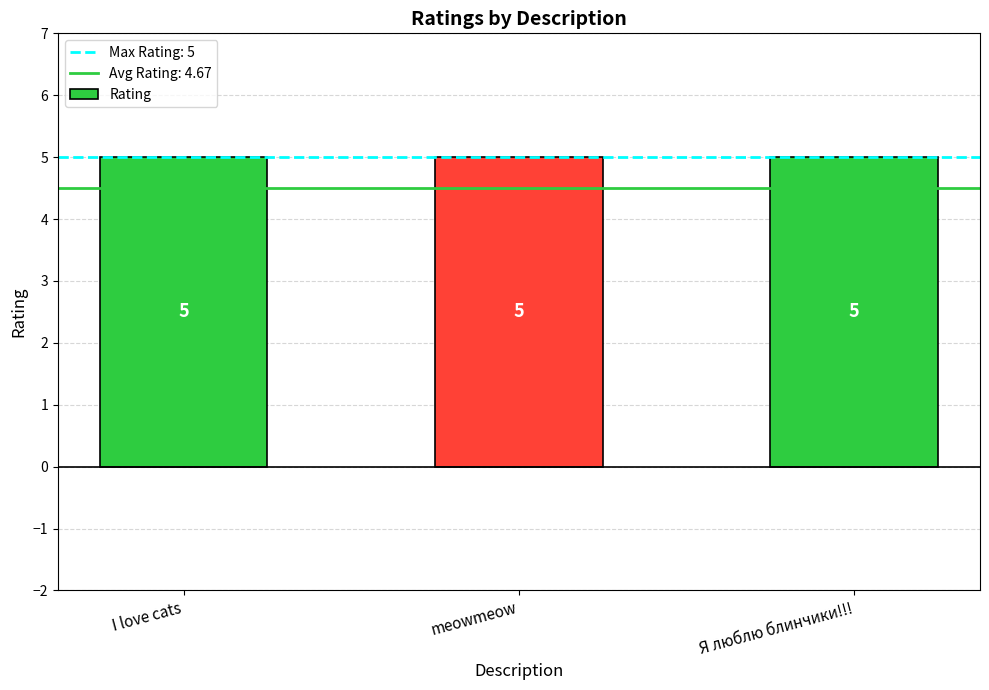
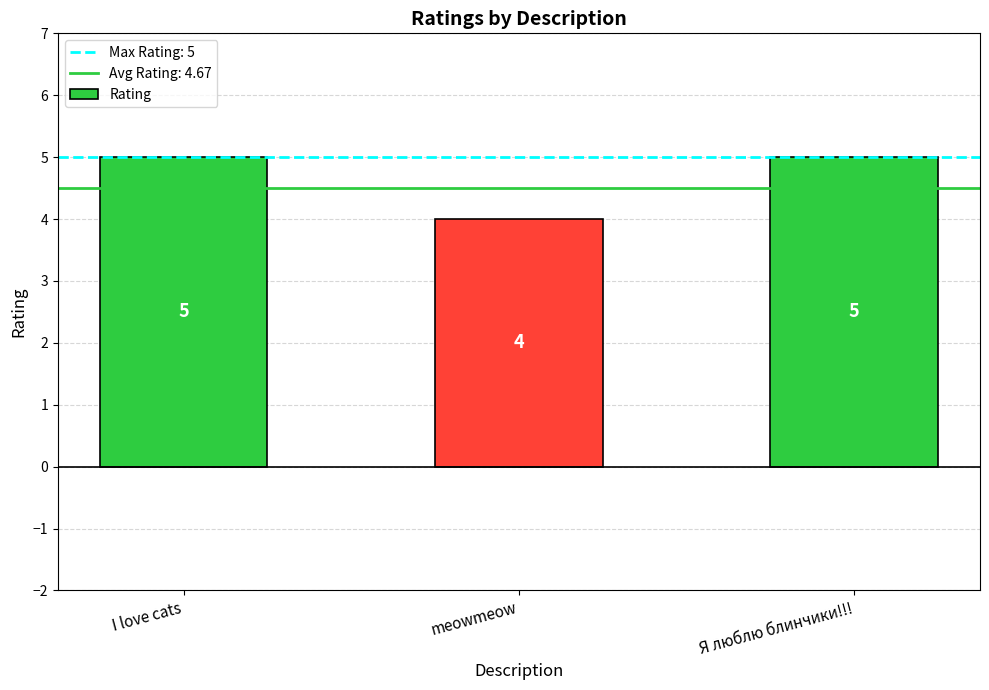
meowmeow: 5 -> 4
